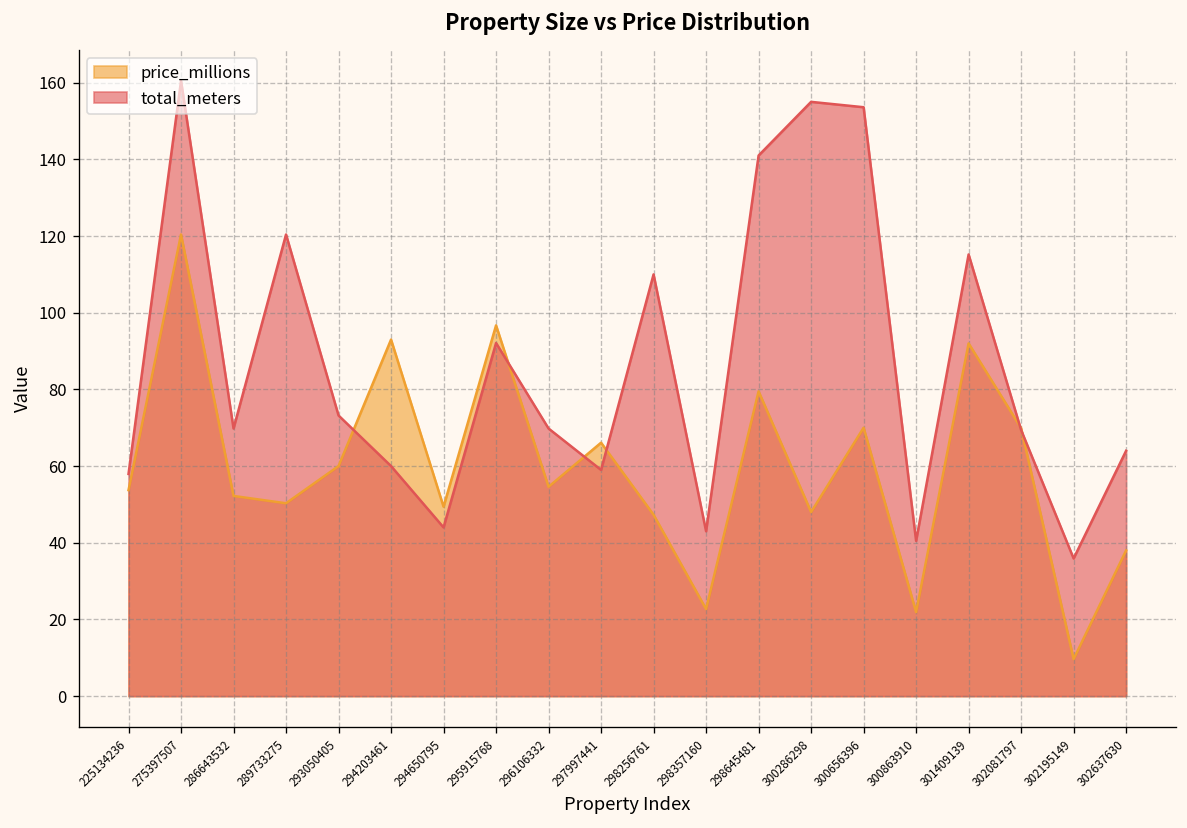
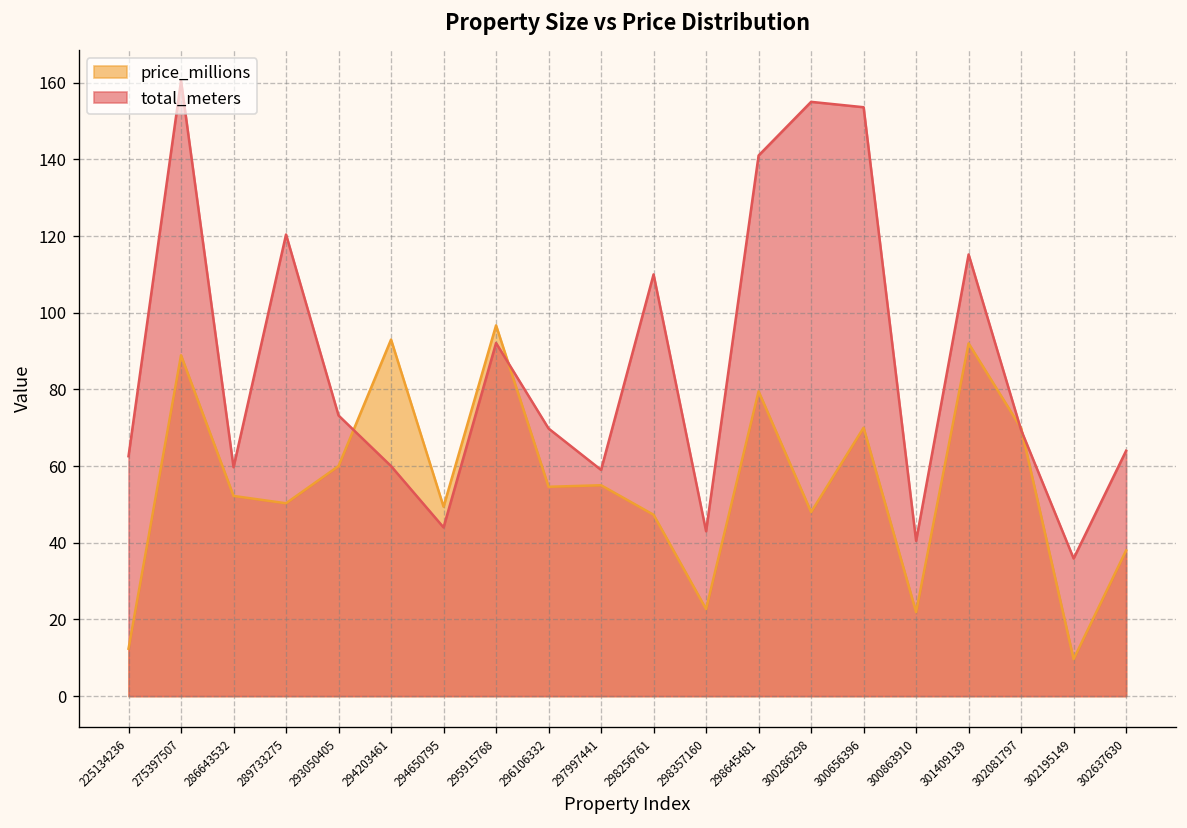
price_millions, 225134236: 54 -> 12
total_meters, 225134236: 58 -> 63
price_millions, 275397507: 120 -> 89
total_meters, 286643532: 70 -> 60
price_millions, 297997441: 66 -> 55
